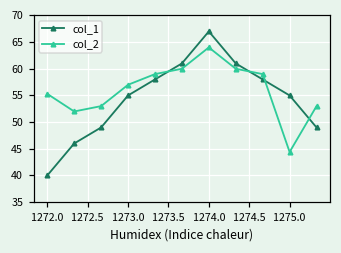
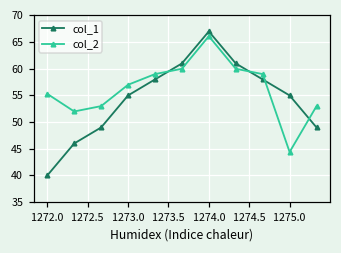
col_2, 1274.0: 64 -> 66
